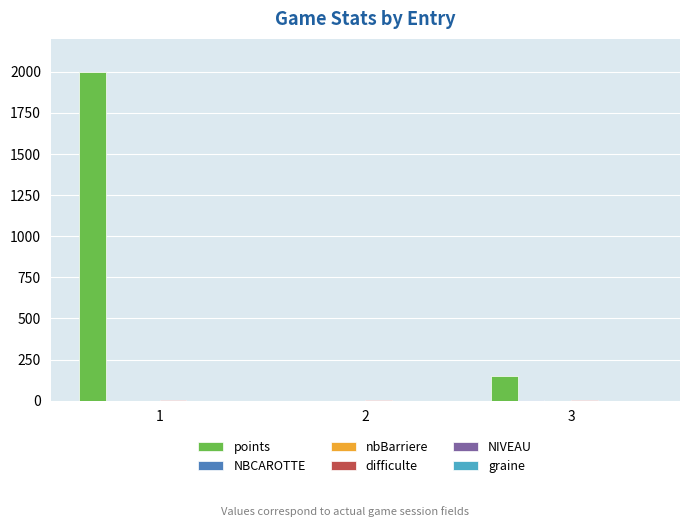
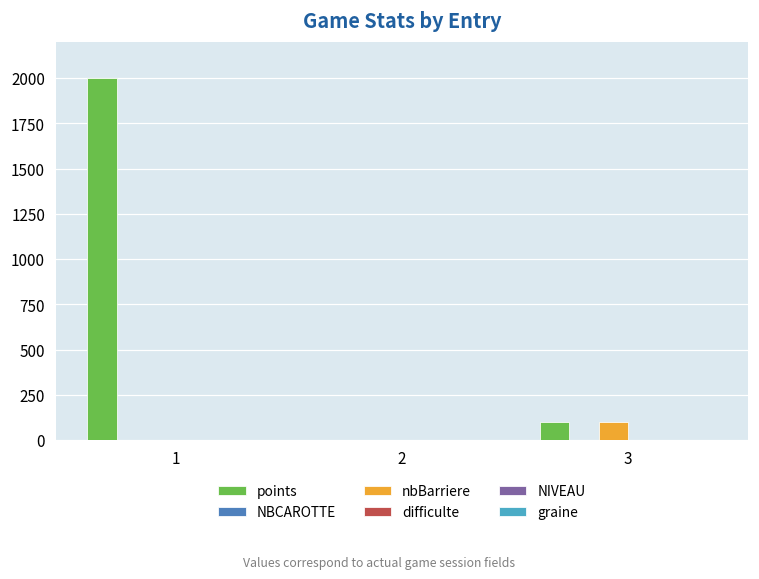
points, 3: 150 -> 100
nbBarriere, 3: 0 -> 100
